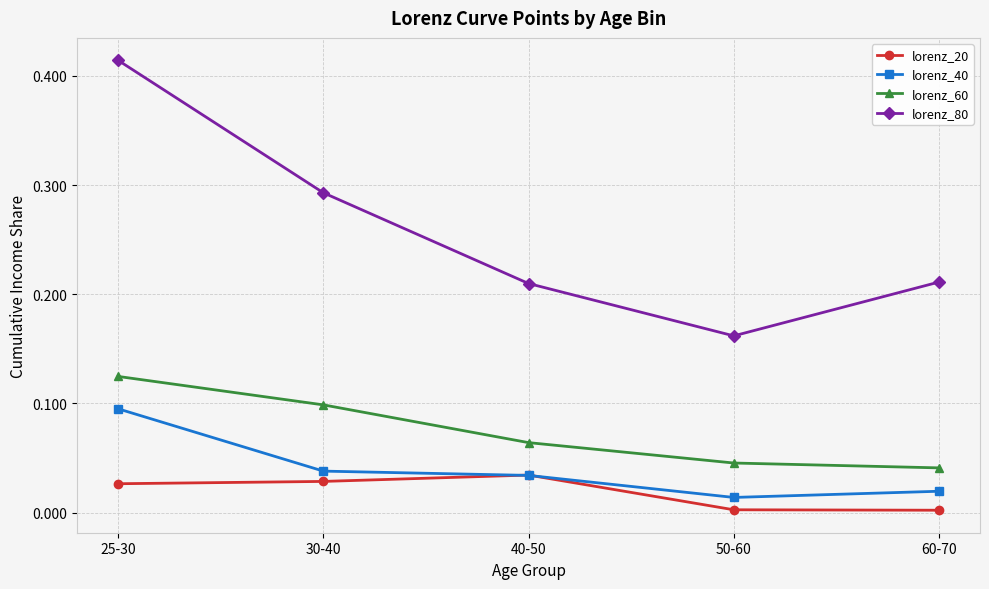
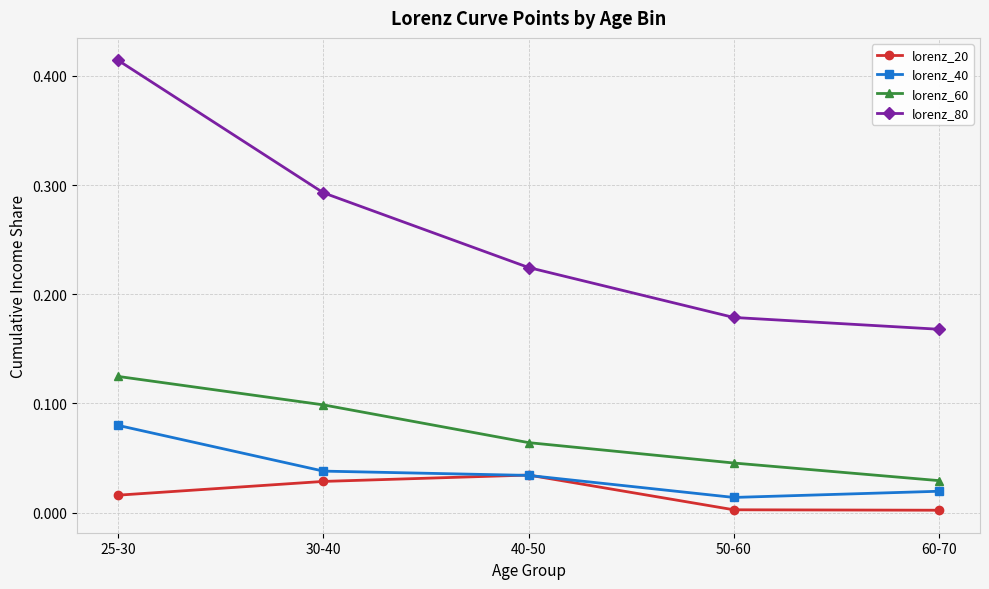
lorenz_20, 25-30: 0.026 -> 0.016
lorenz_40, 25-30: 0.095 -> 0.080
lorenz_80, 40-50: 0.210 -> 0.225
lorenz_80, 50-60: 0.162 -> 0.179
lorenz_60, 60-70: 0.041 -> 0.029
lorenz_80, 60-70: 0.211 -> 0.168
